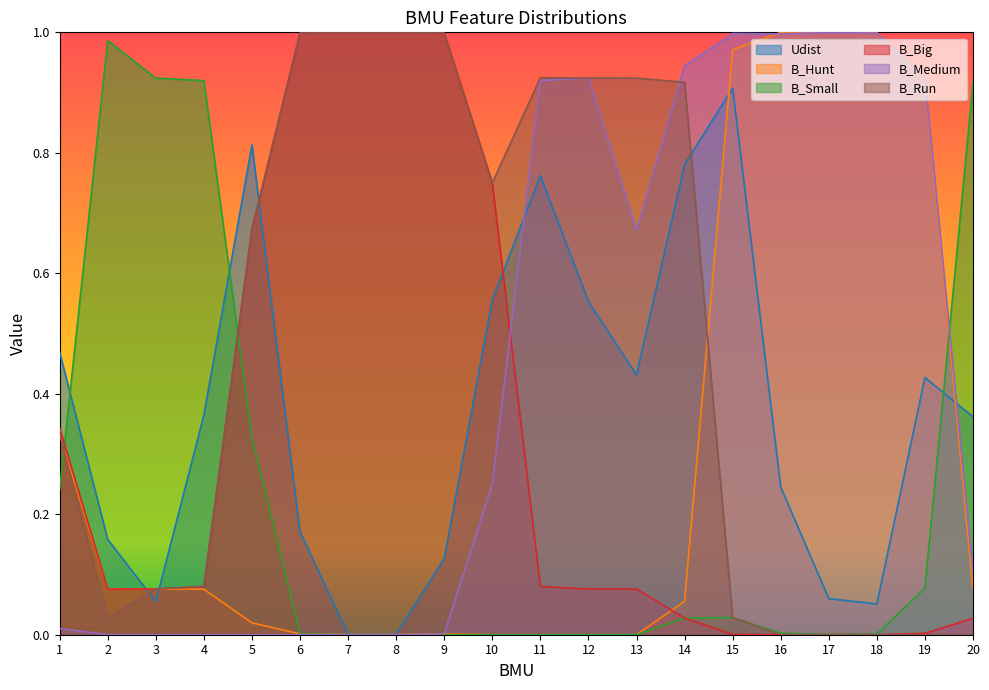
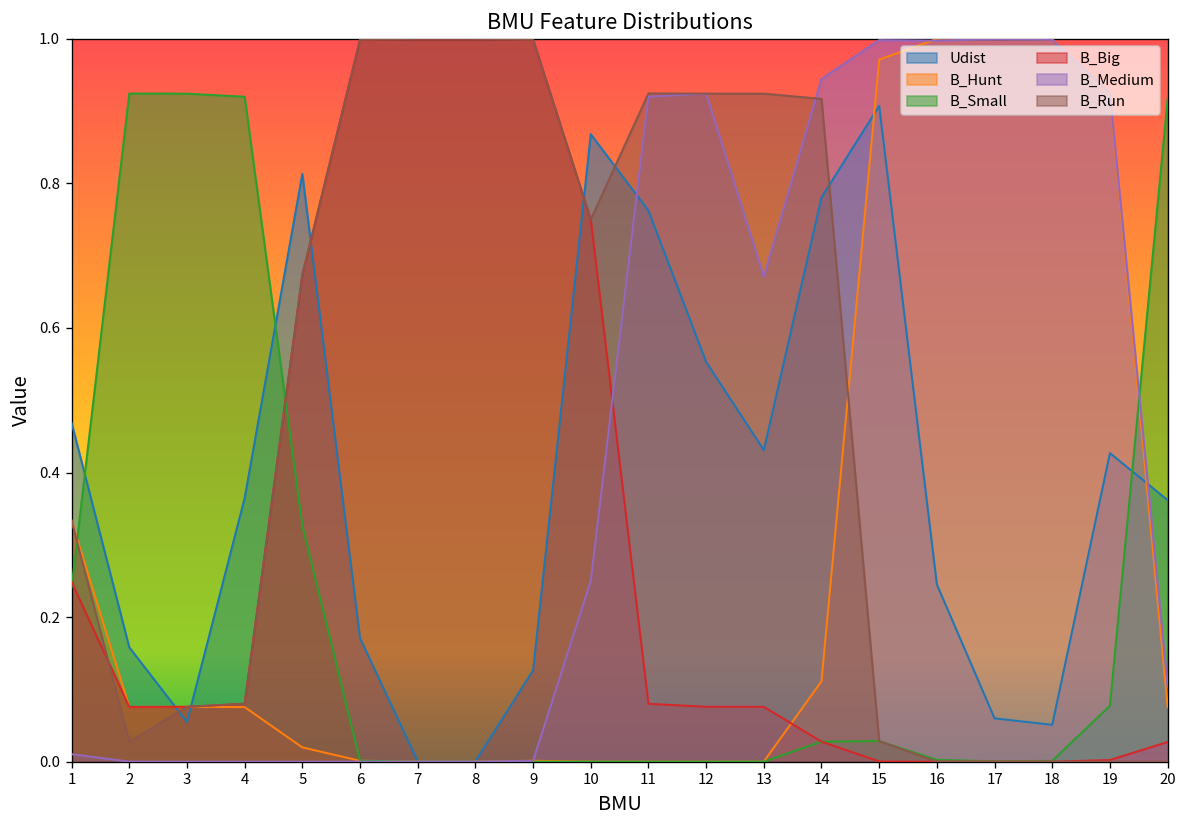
B_Big, 1: 0.34 -> 0.25
B_Small, 2: 0.99 -> 0.92
Udist, 10: 0.56 -> 0.87
B_Hunt, 14: 0.06 -> 0.11
